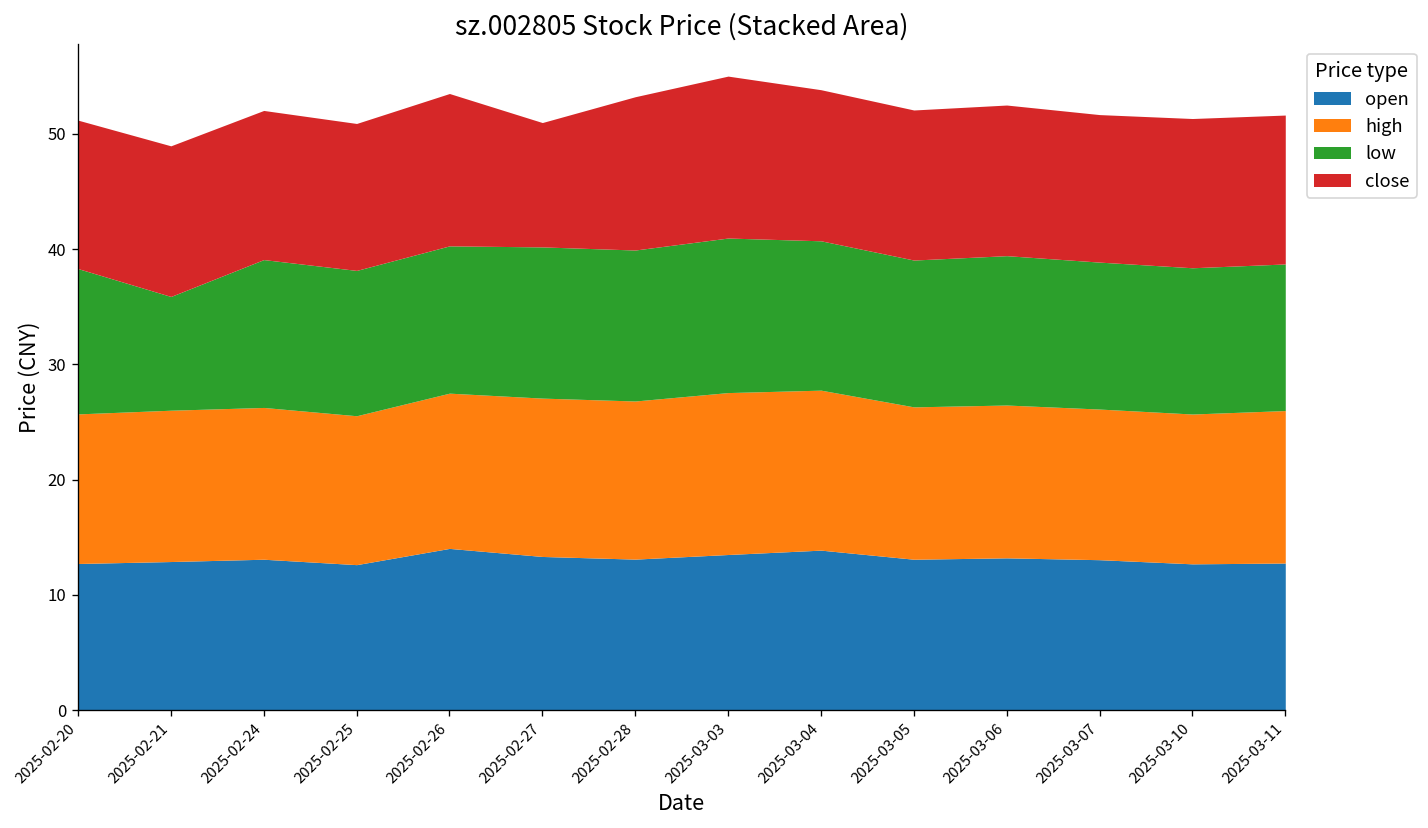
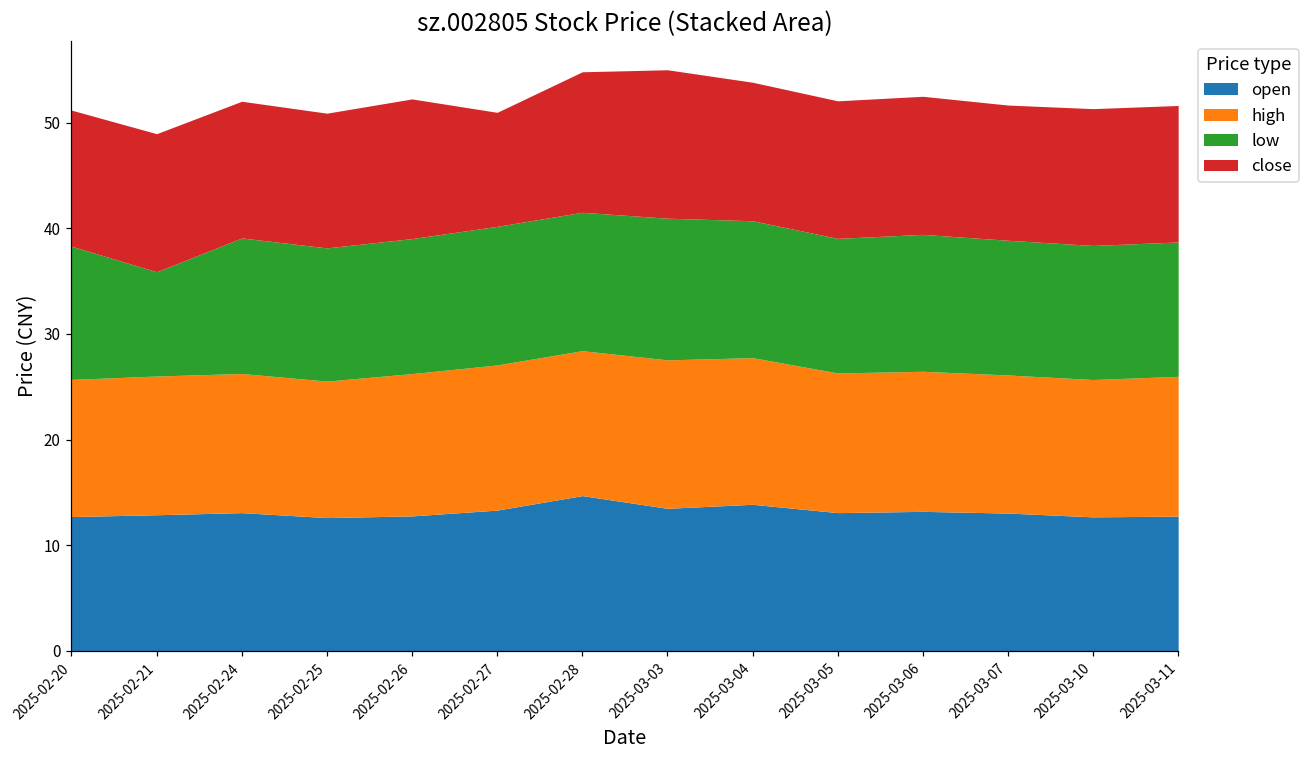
open, 2025-02-26: 14 -> 13
open, 2025-02-28: 13 -> 15
